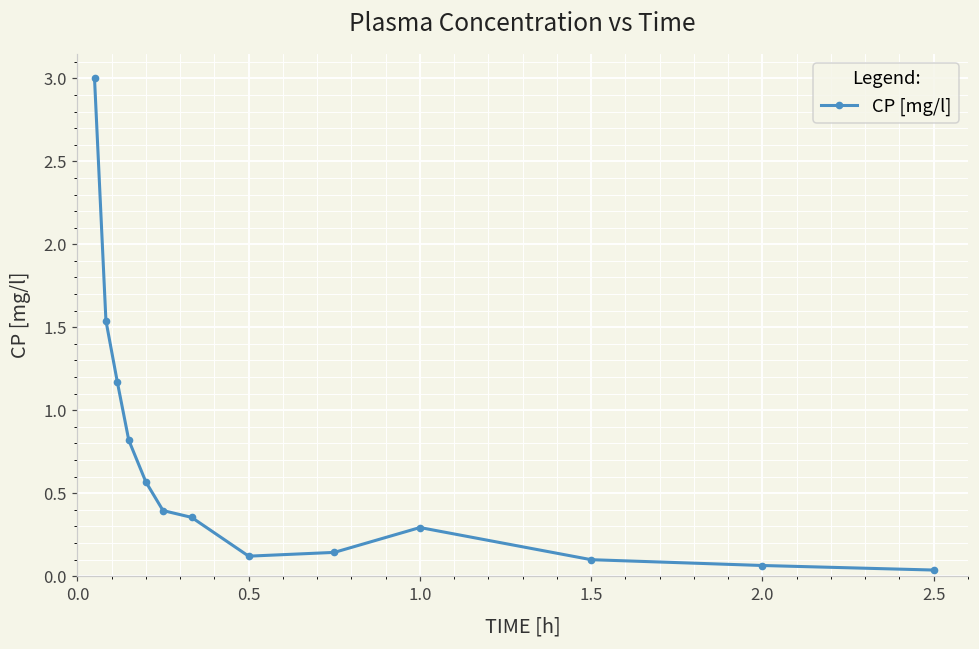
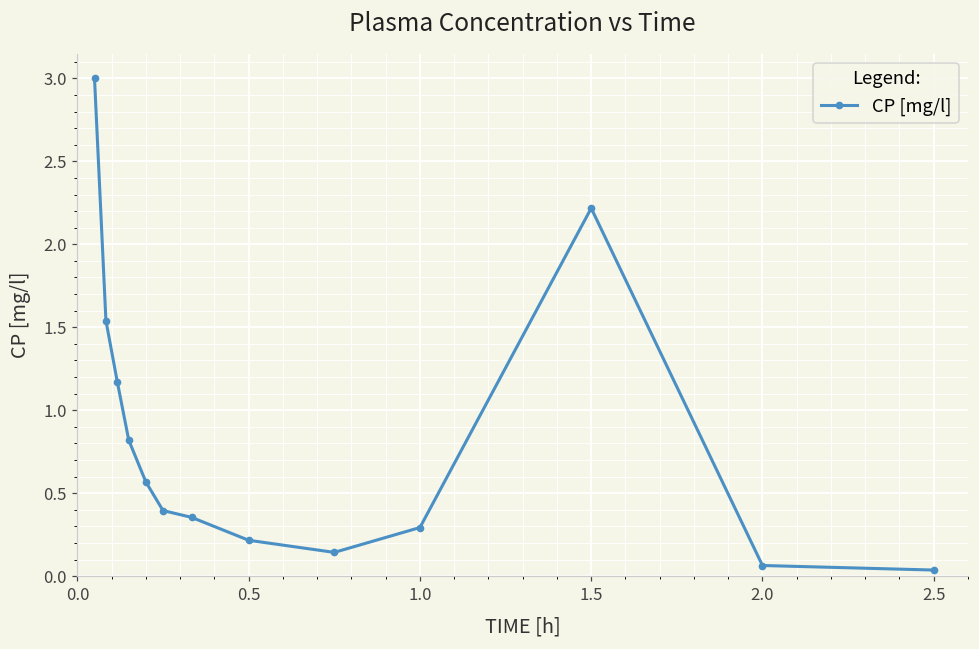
0.5: 0.12 -> 0.22
1.5: 0.10 -> 2.22
